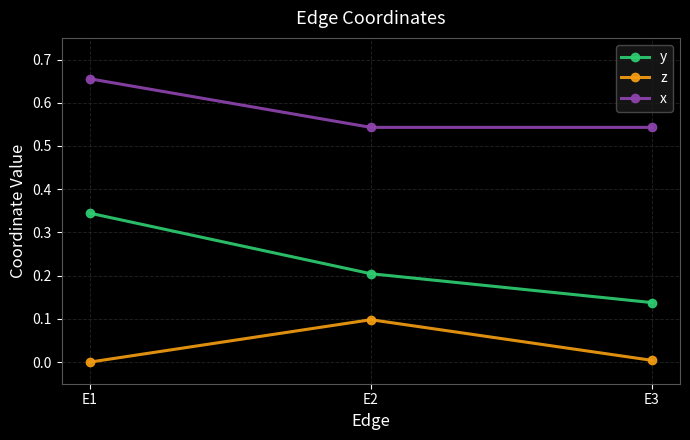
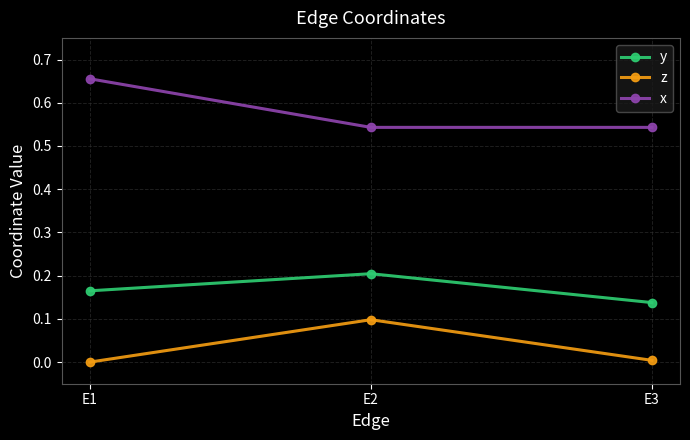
y, E1: 0.34 -> 0.16
